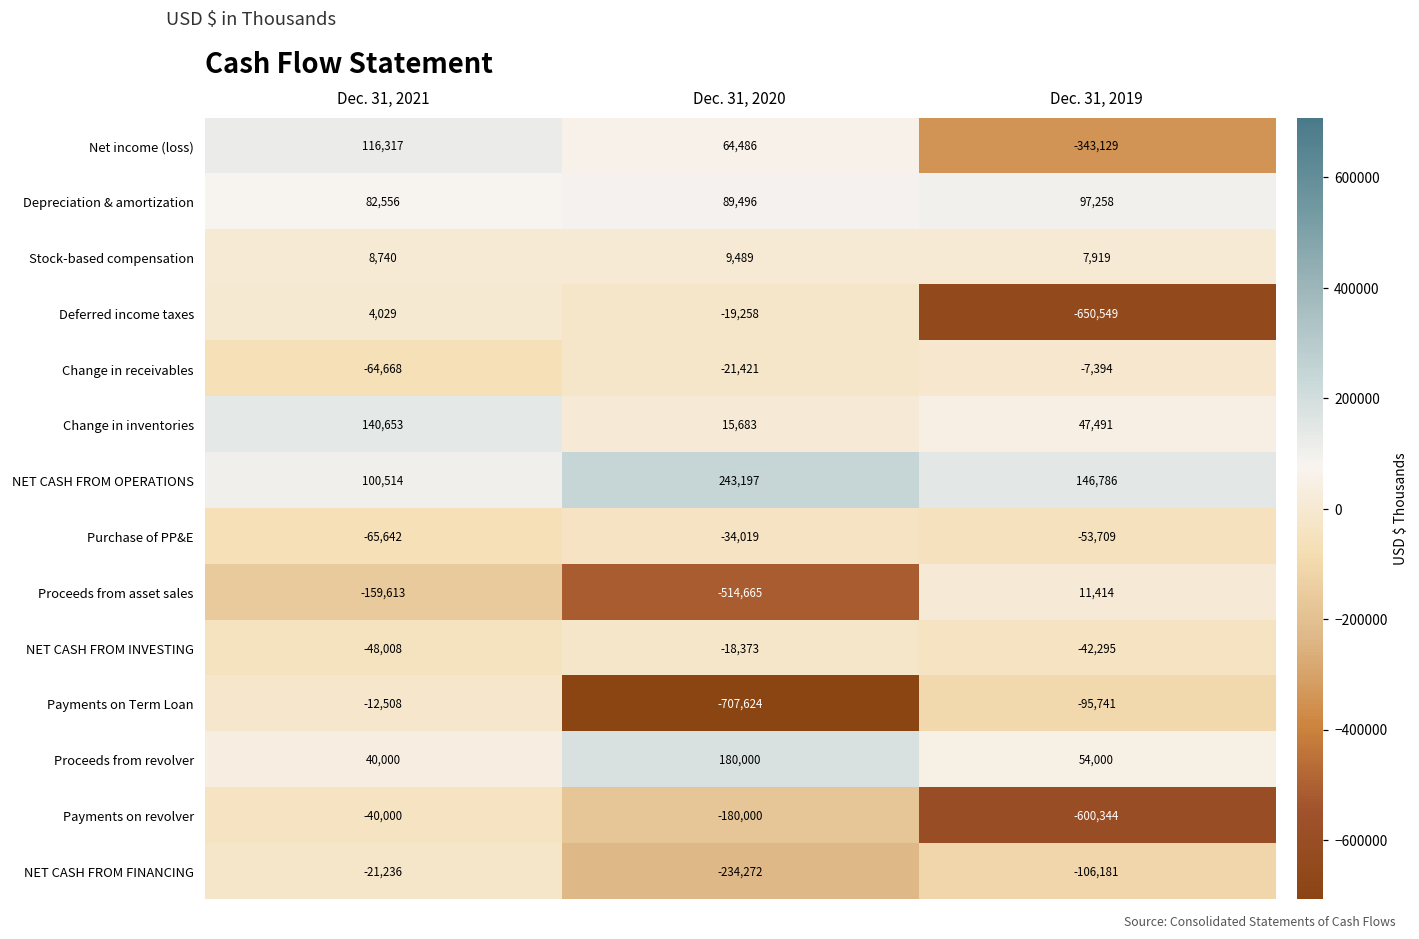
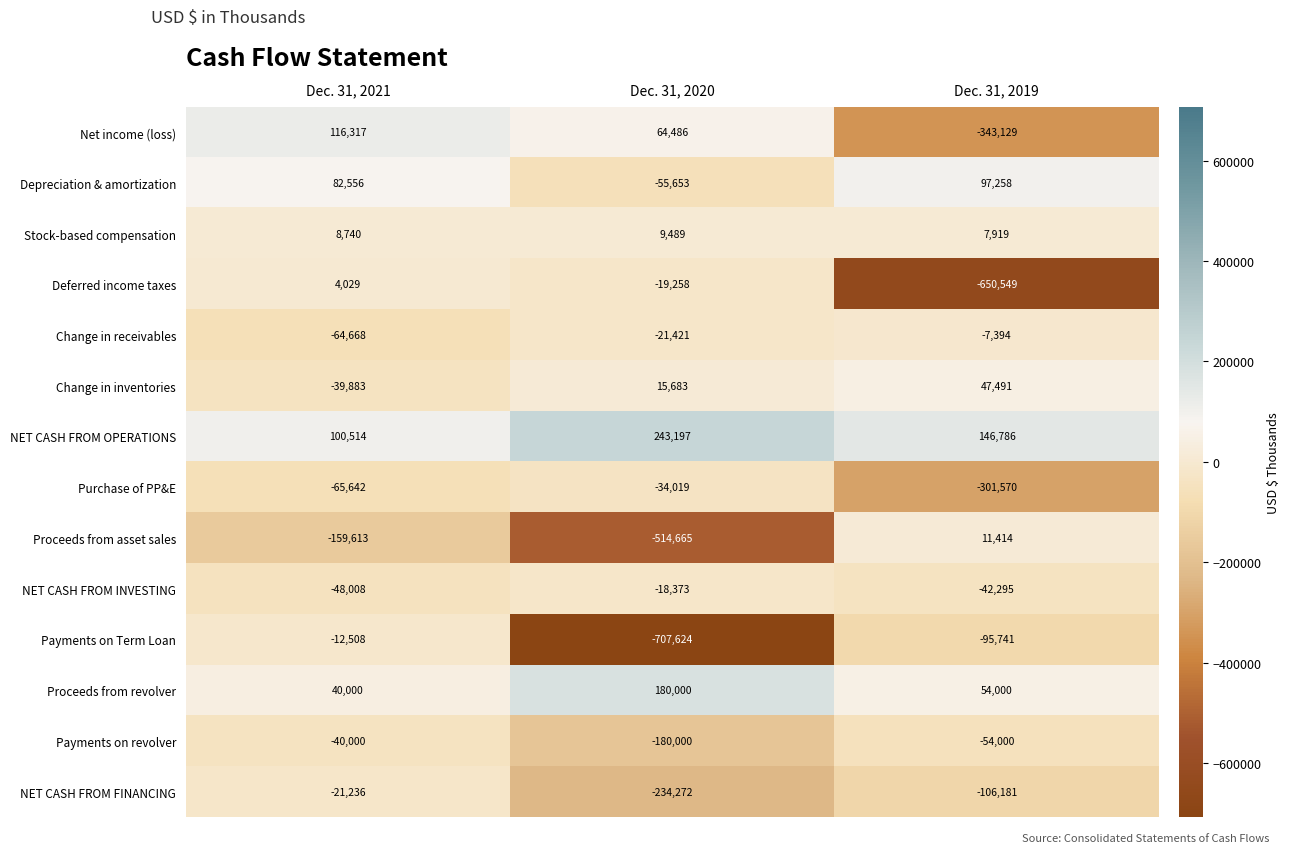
Depreciation & amortization, Dec. 31, 2020: 89,496 -> -55,653
Change in inventories, Dec. 31, 2021: 140,653 -> -39,883
Purchase of PP&E, Dec. 31, 2019: -53,709 -> -301,570
Payments on revolver, Dec. 31, 2019: -600,344 -> -54,000
